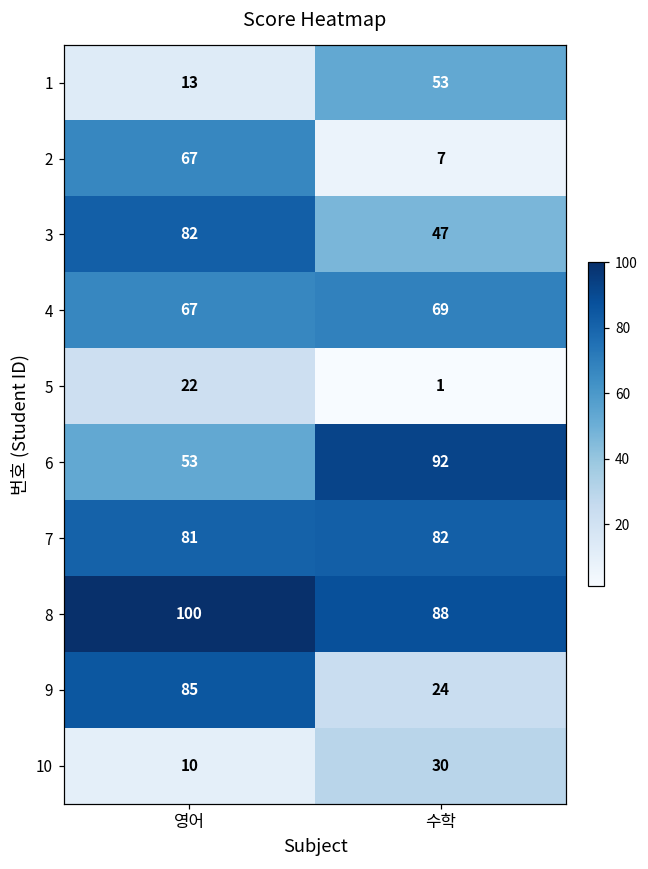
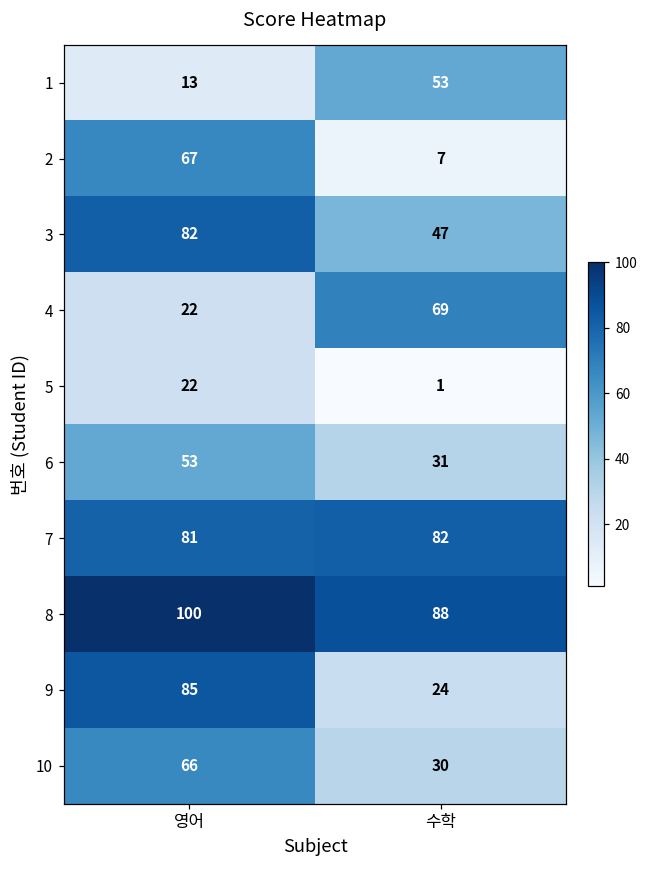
4, 영어: 67 -> 22
6, 수학: 92 -> 31
10, 영어: 10 -> 66
